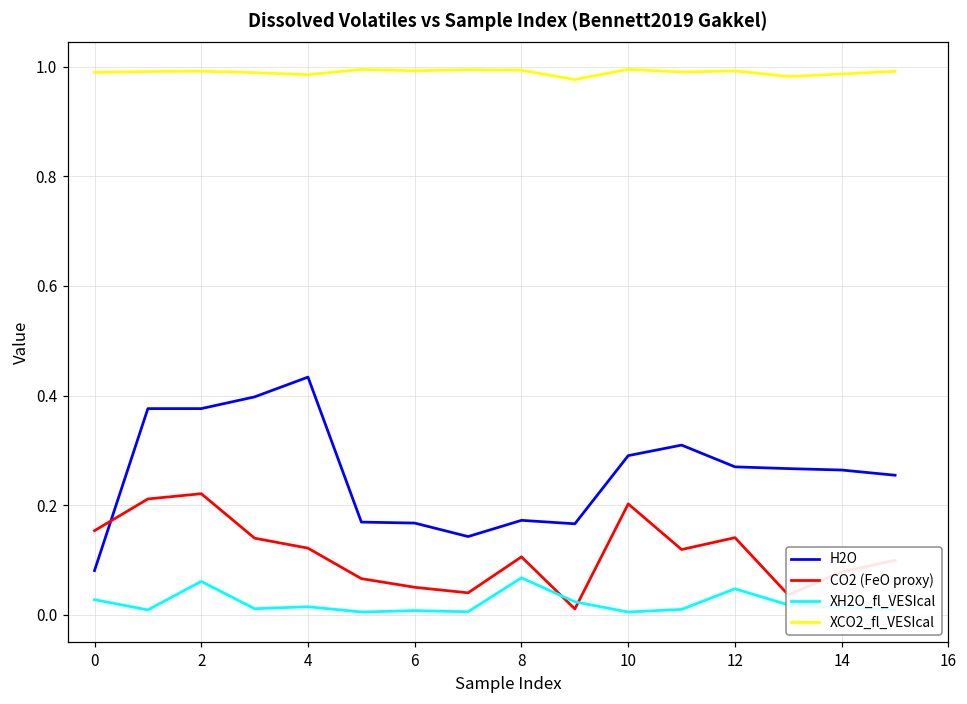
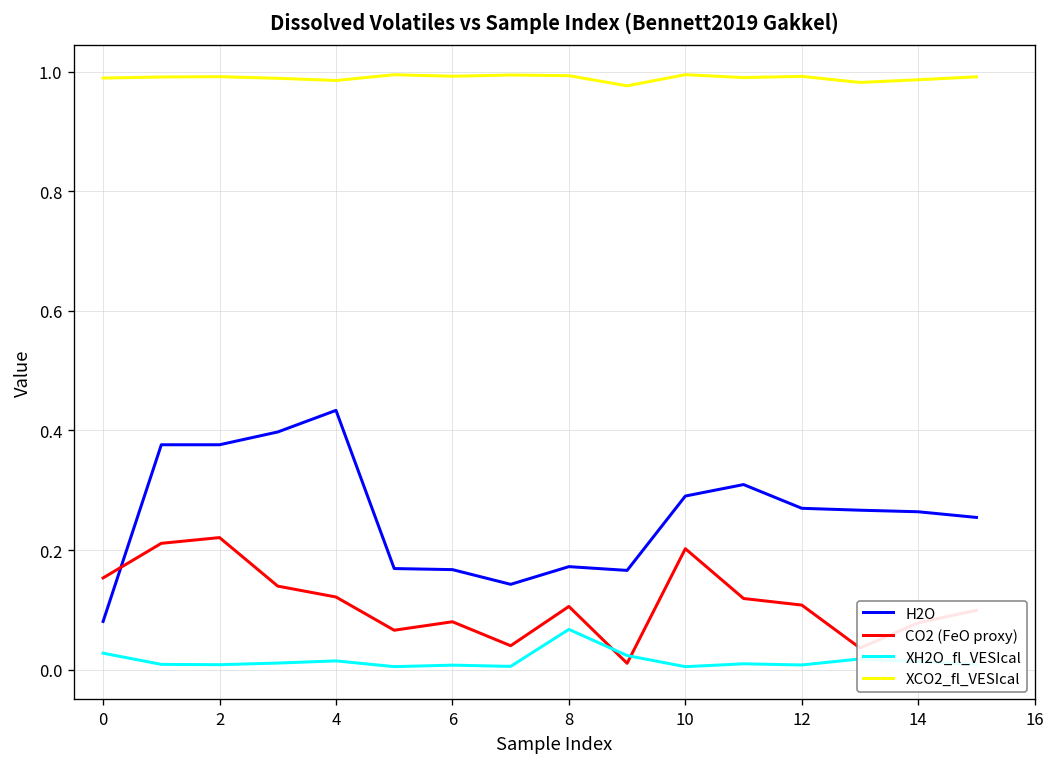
XH2O_fl_VESIcal, 2: 0.06 -> 0.01
CO2 (FeO proxy), 6: 0.05 -> 0.08
CO2 (FeO proxy), 12: 0.14 -> 0.11
XH2O_fl_VESIcal, 12: 0.05 -> 0.01
